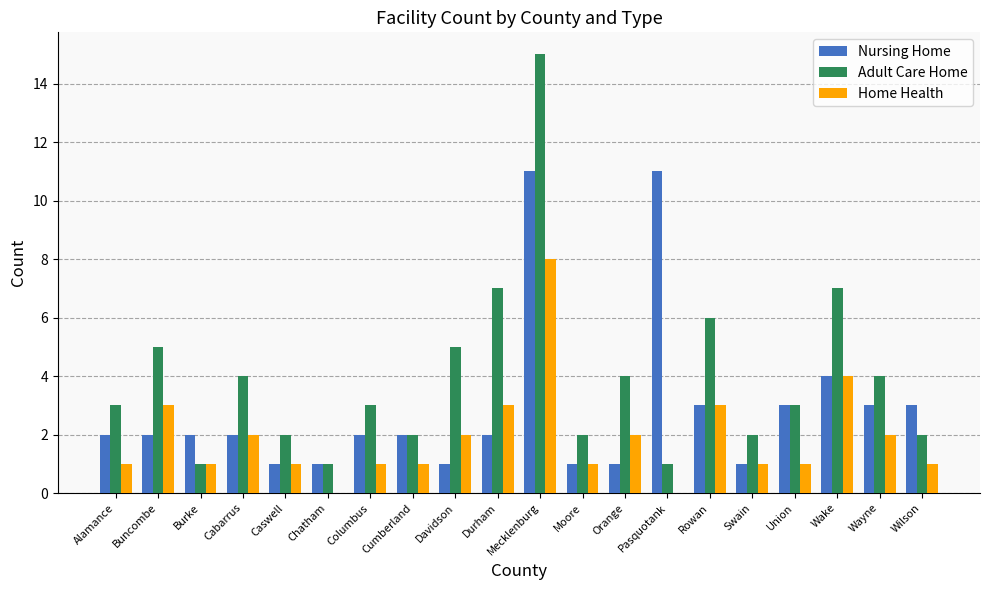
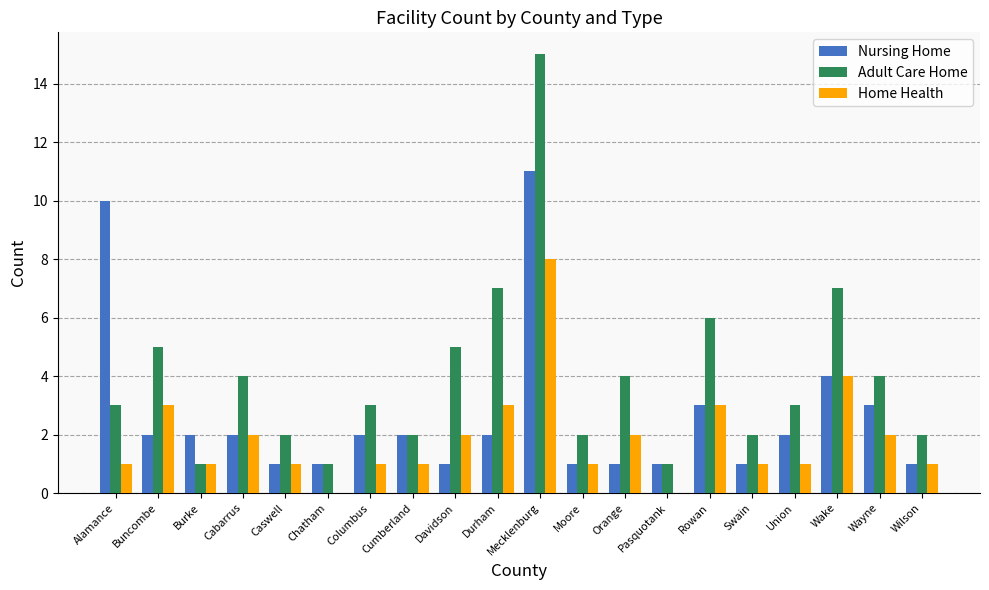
Nursing Home, Alamance: 2 -> 10
Nursing Home, Pasquotank: 11 -> 1
Nursing Home, Union: 3 -> 2
Nursing Home, Wilson: 3 -> 1
